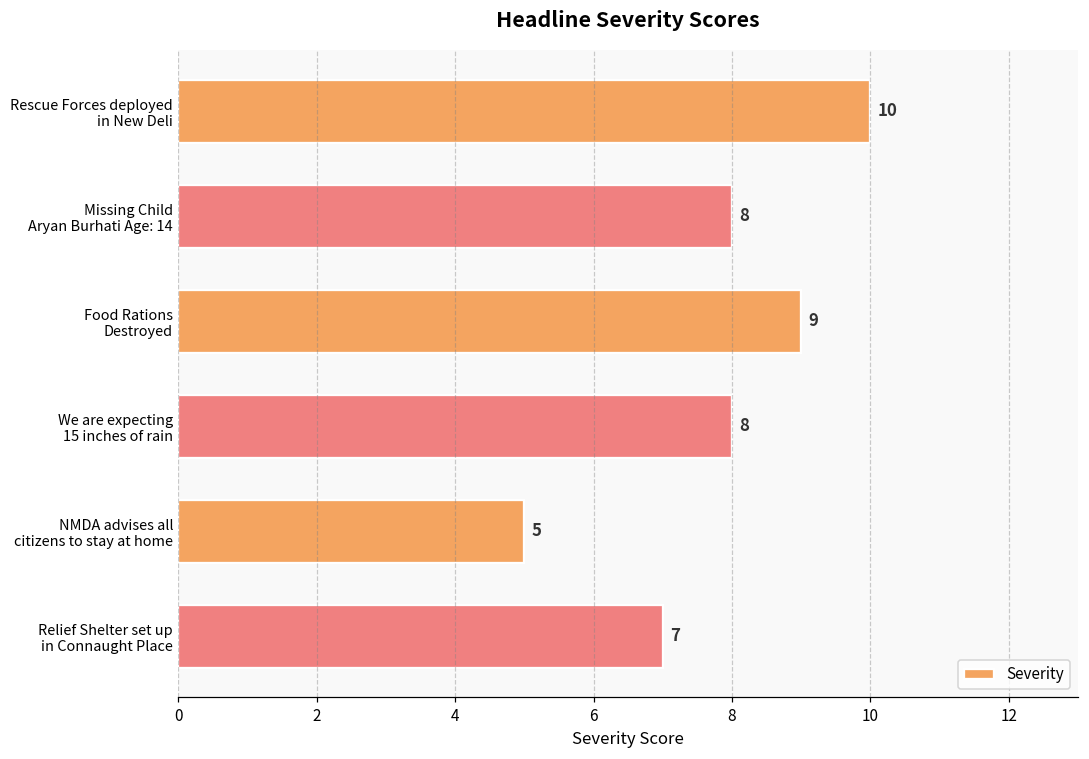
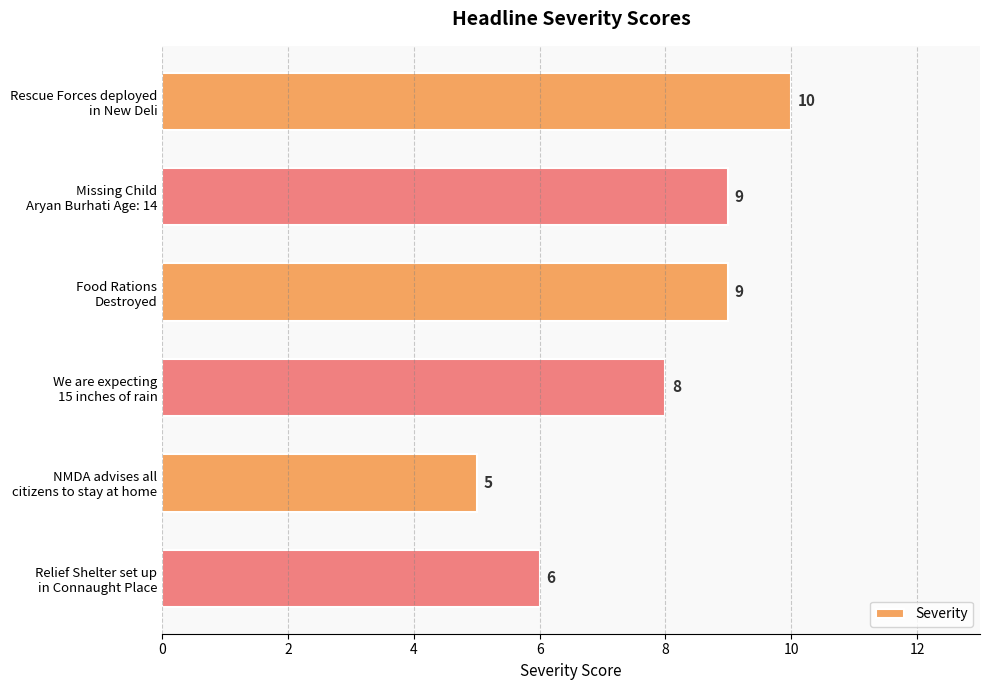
Missing Child Aryan Burhati Age: 14: 8 -> 9
Relief Shelter set up in Connaught Place: 7 -> 6
